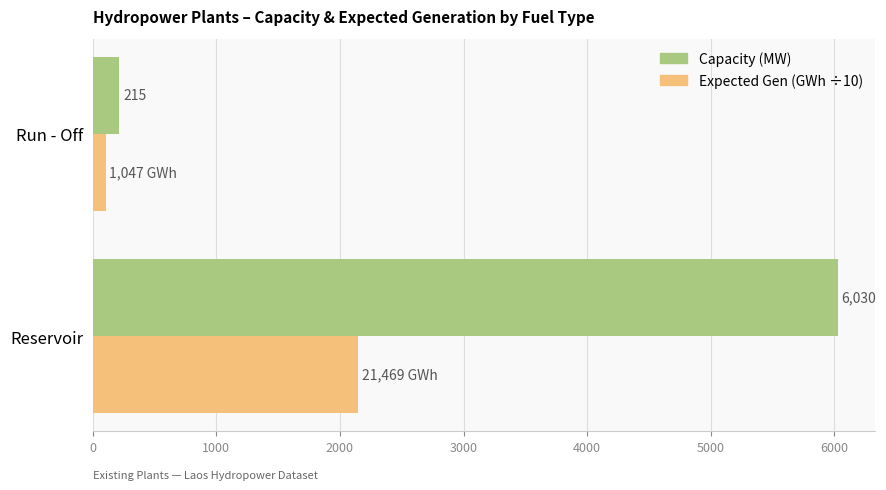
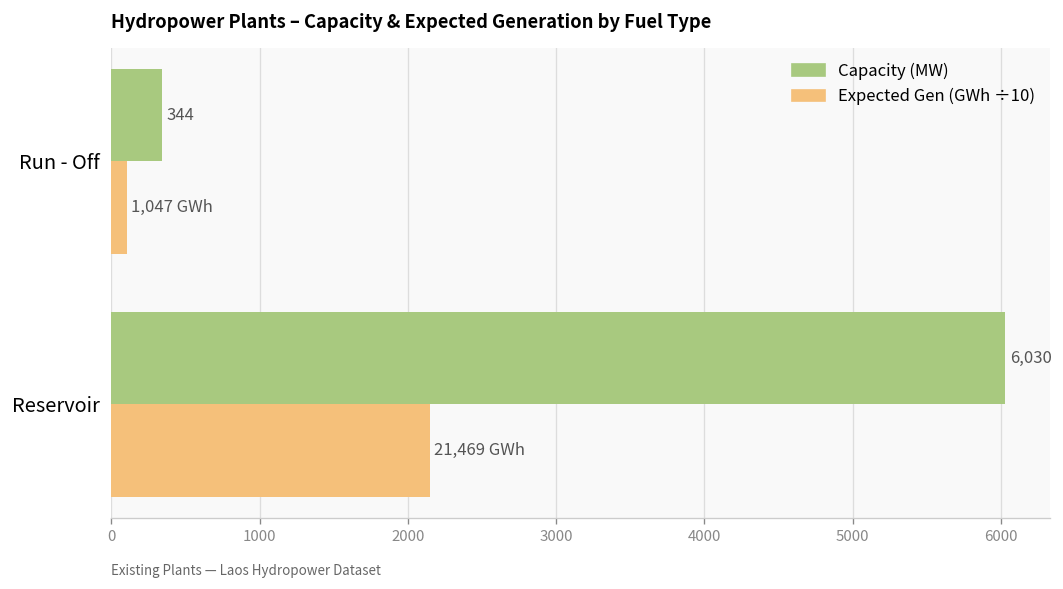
Capacity (MW), Run - Off: 215 -> 344
